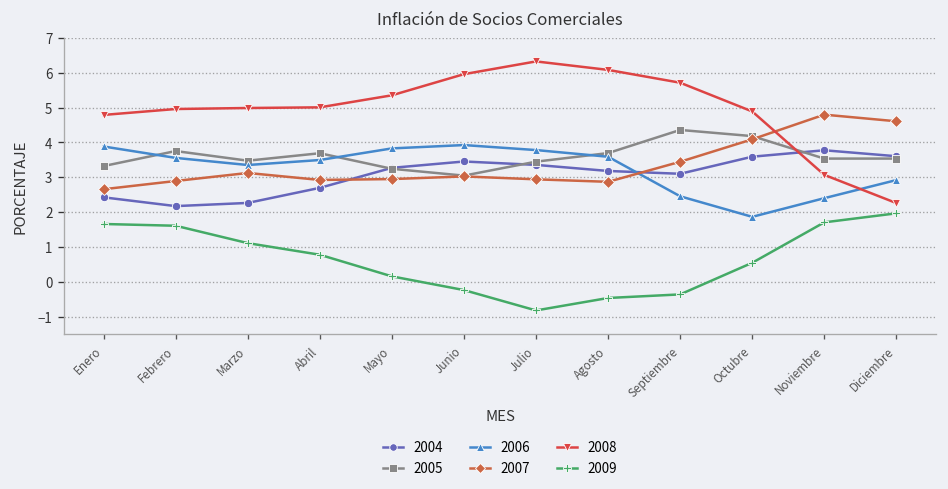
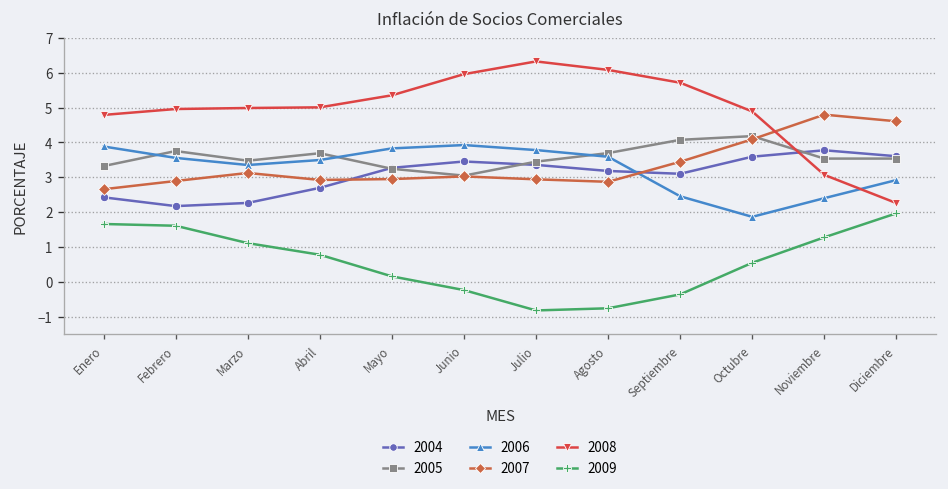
2009, Agosto: -0.5 -> -0.8
2005, Septiembre: 4.4 -> 4.1
2009, Noviembre: 1.7 -> 1.3
